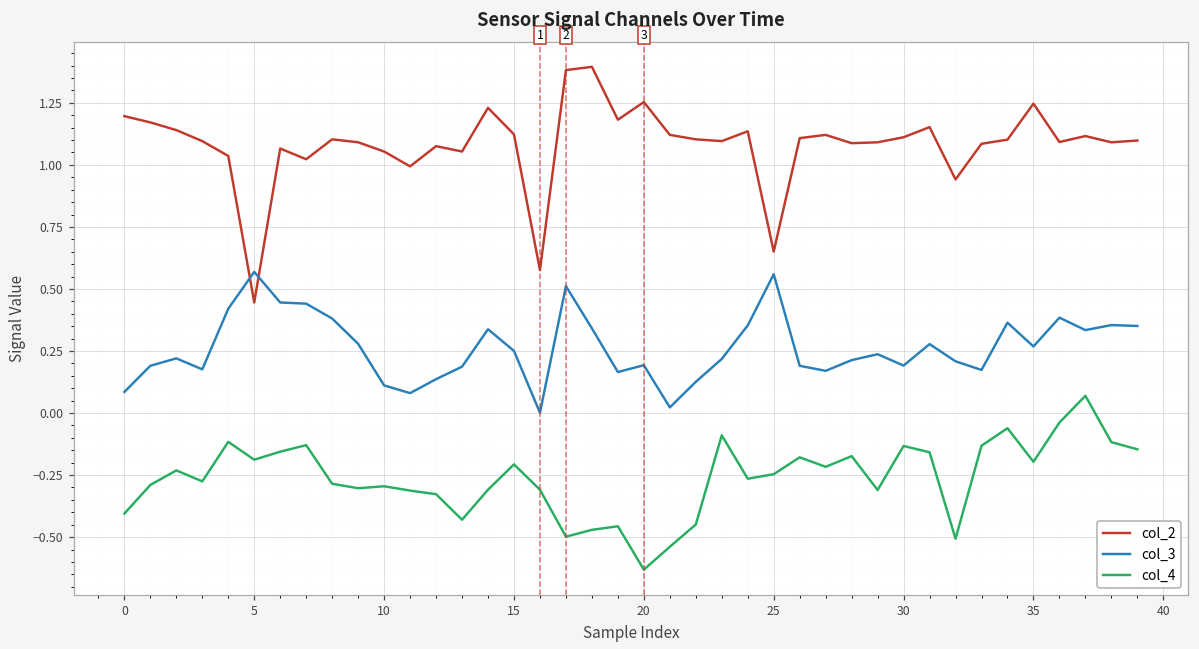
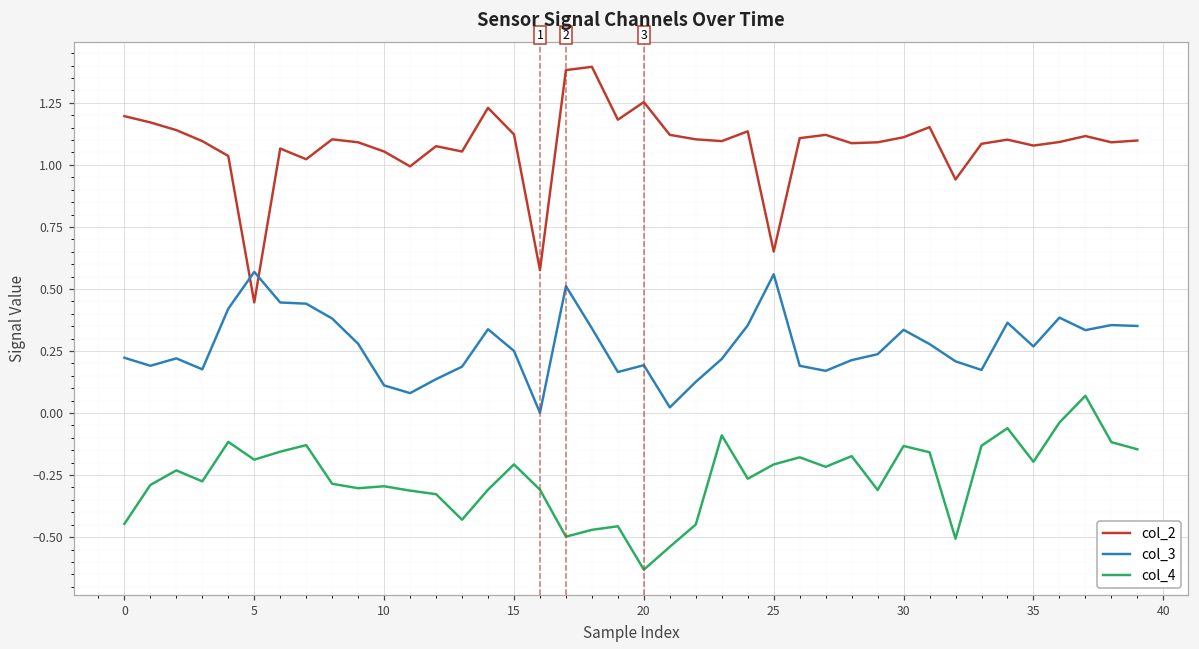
col_3, 0: 0.08 -> 0.22
col_4, 0: -0.41 -> -0.45
col_4, 25: -0.25 -> -0.21
col_3, 30: 0.19 -> 0.34
col_2, 35: 1.25 -> 1.08
